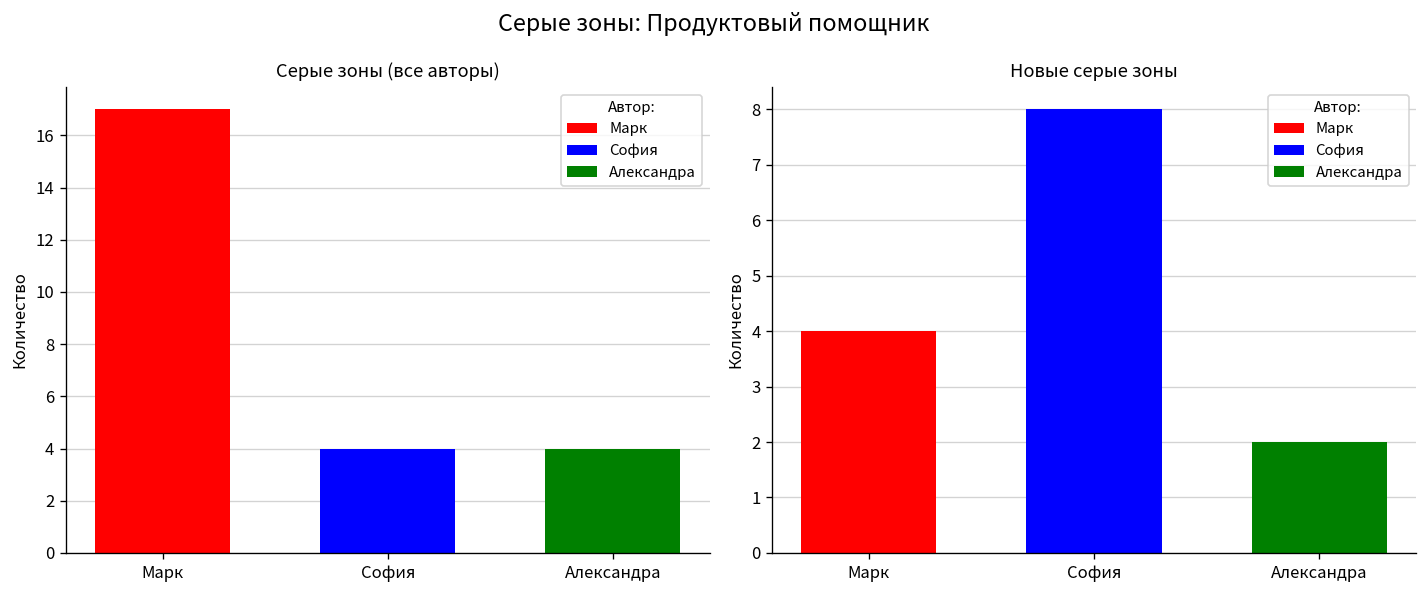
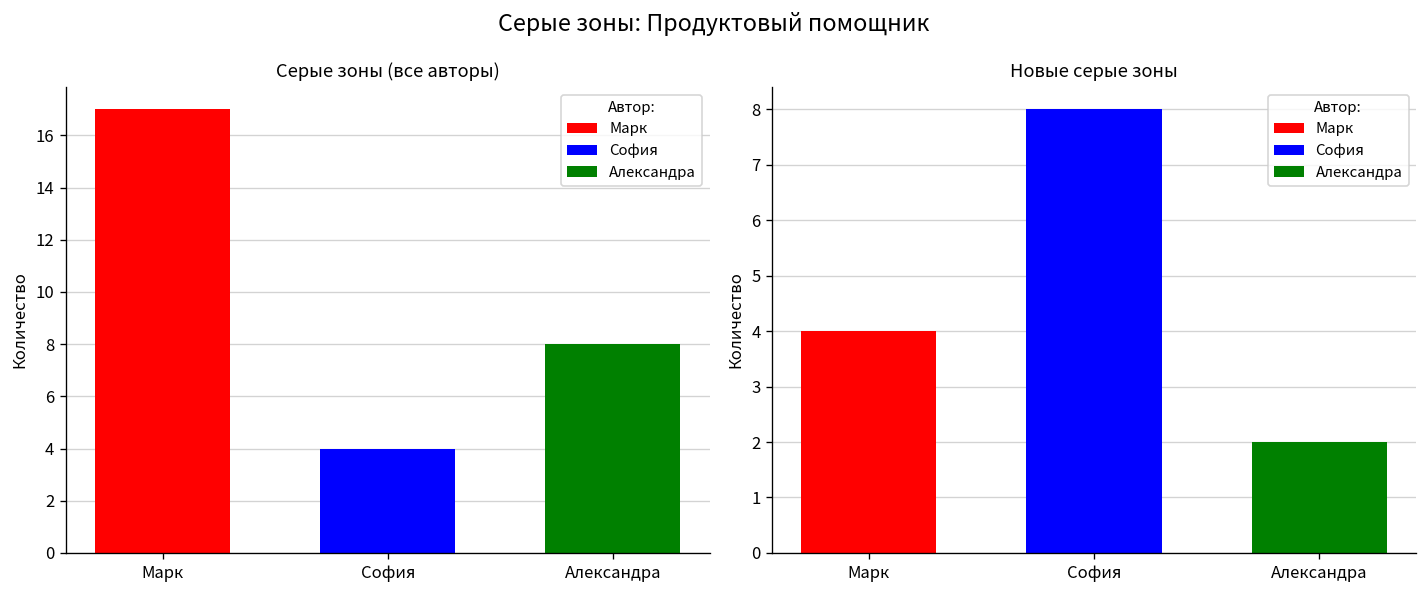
Серые зоны (все авторы), Александра: 4 -> 8
